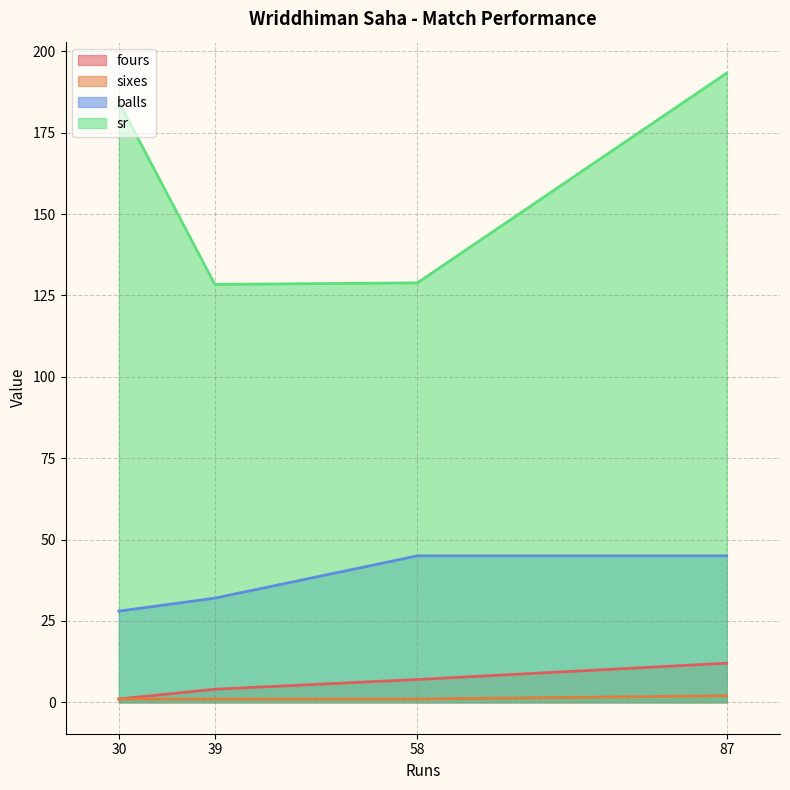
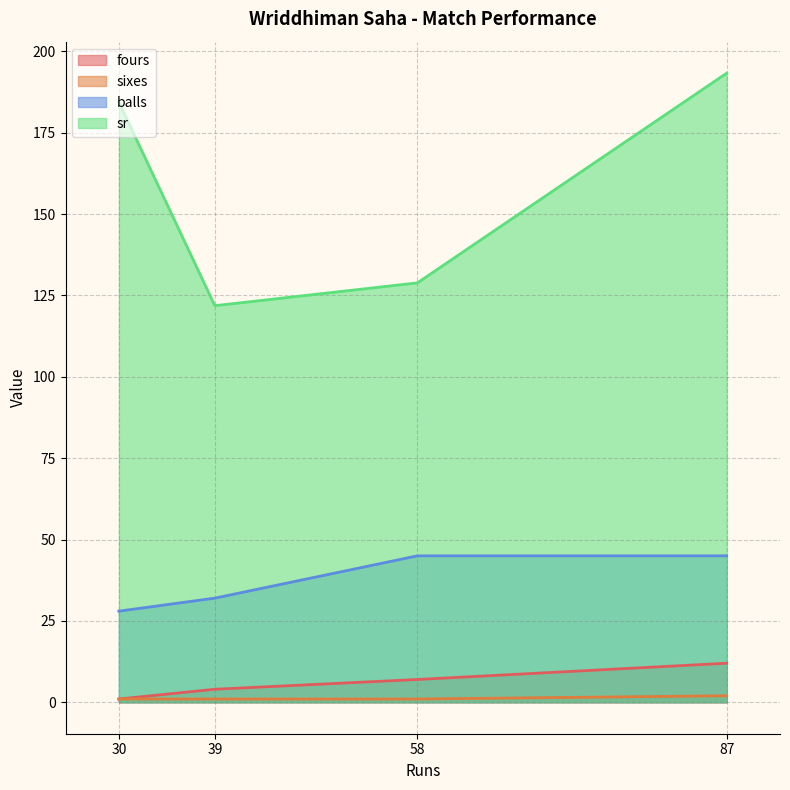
sr, 39: 128 -> 122
